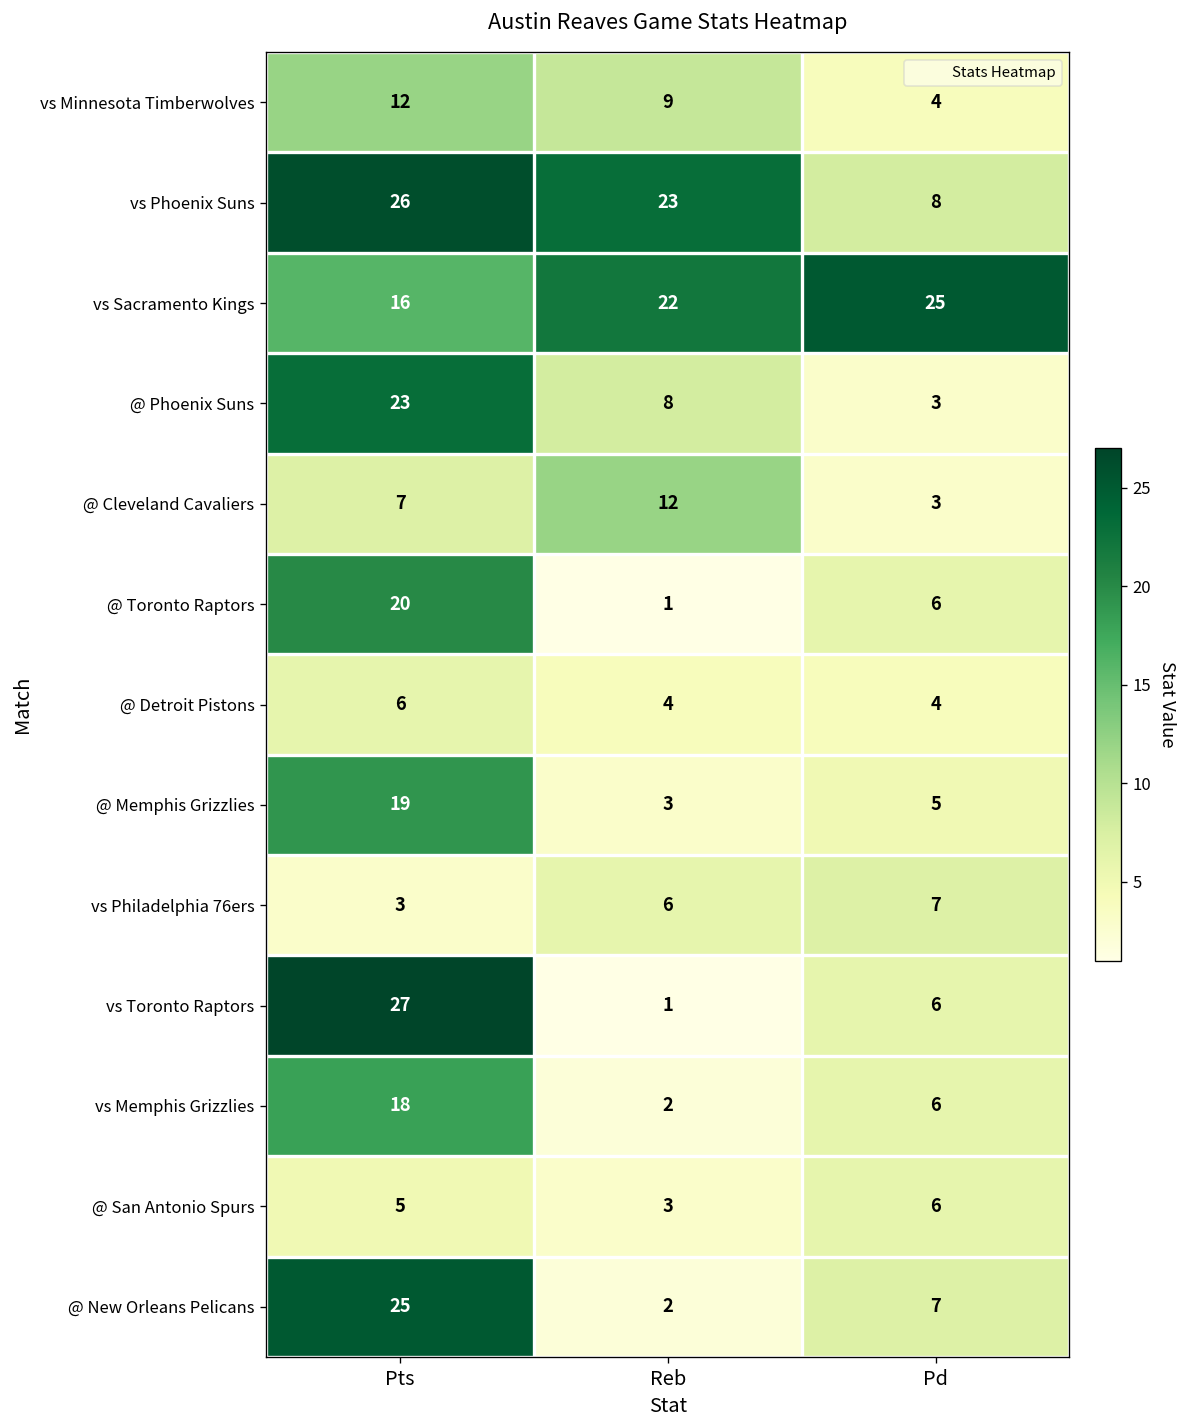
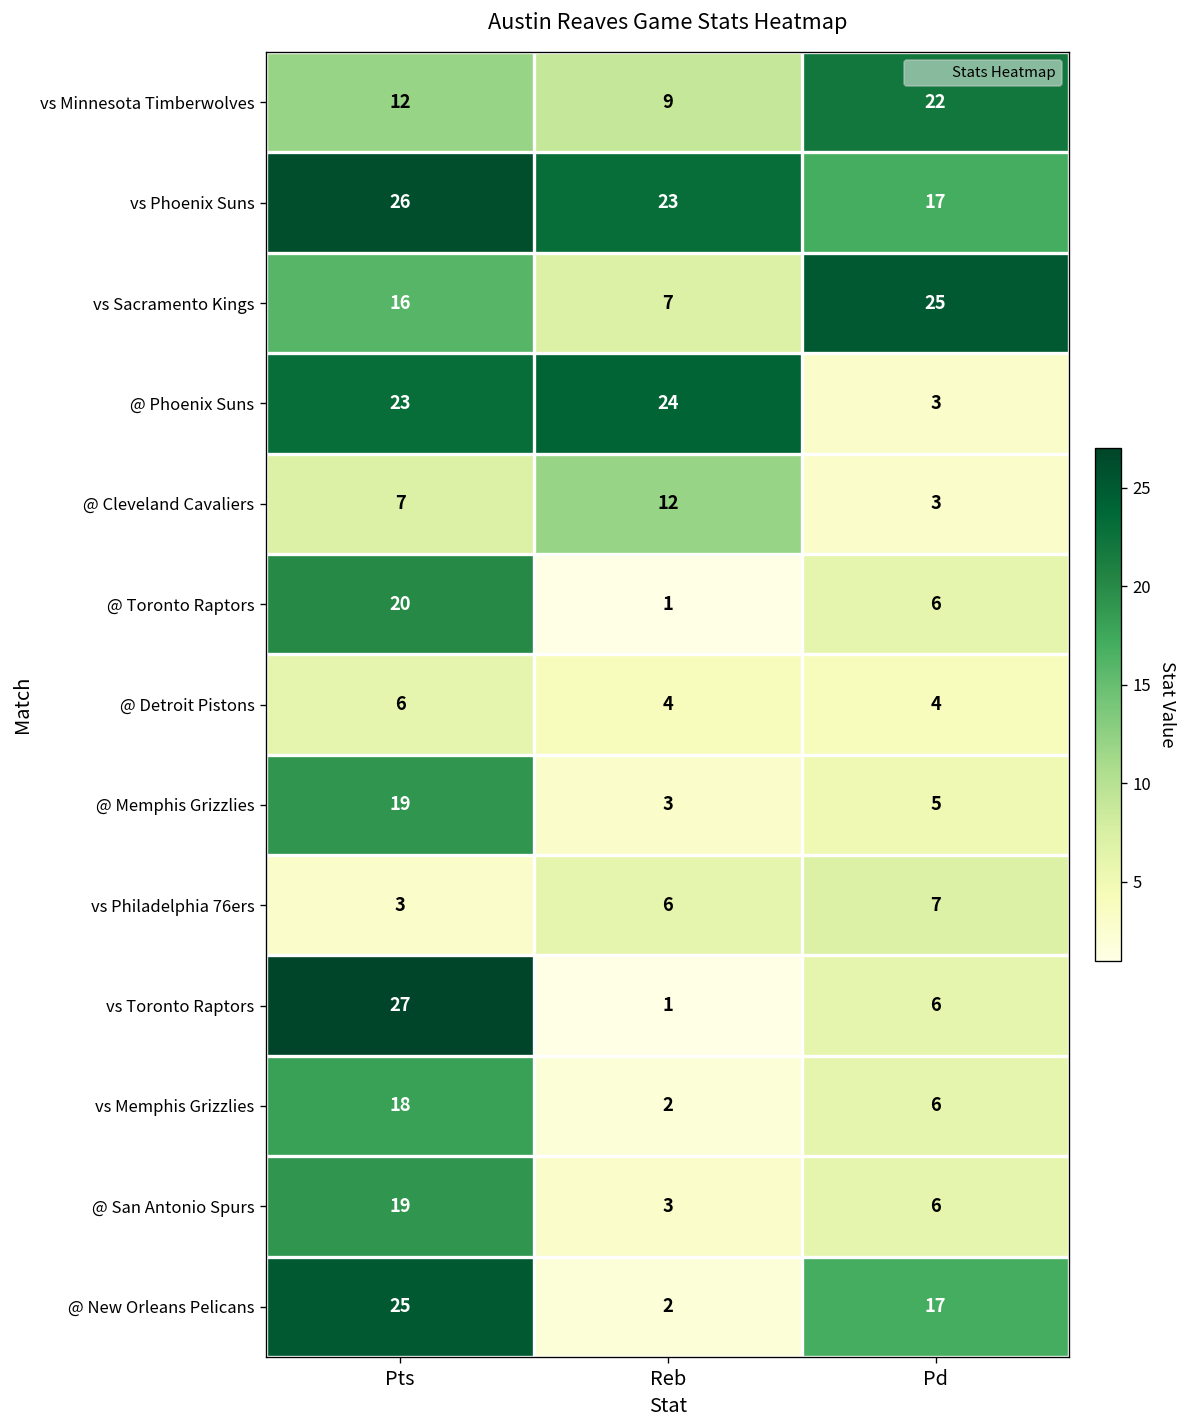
vs Minnesota Timberwolves, Pd: 4 -> 22
vs Phoenix Suns, Pd: 8 -> 17
vs Sacramento Kings, Reb: 22 -> 7
@ Phoenix Suns, Reb: 8 -> 24
@ San Antonio Spurs, Pts: 5 -> 19
@ New Orleans Pelicans, Pd: 7 -> 17
